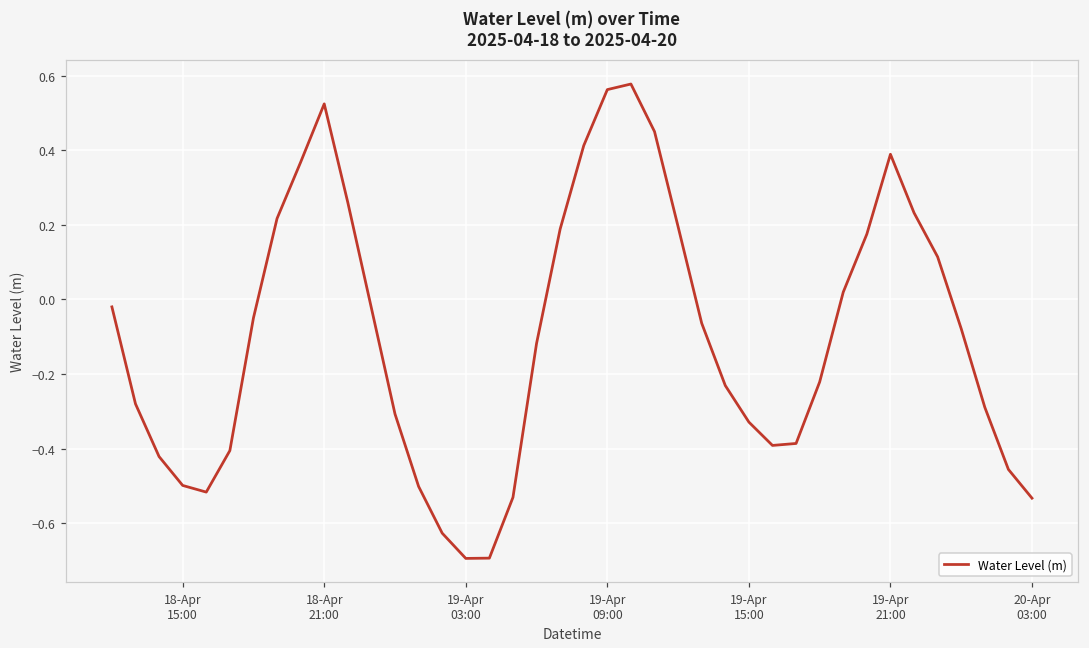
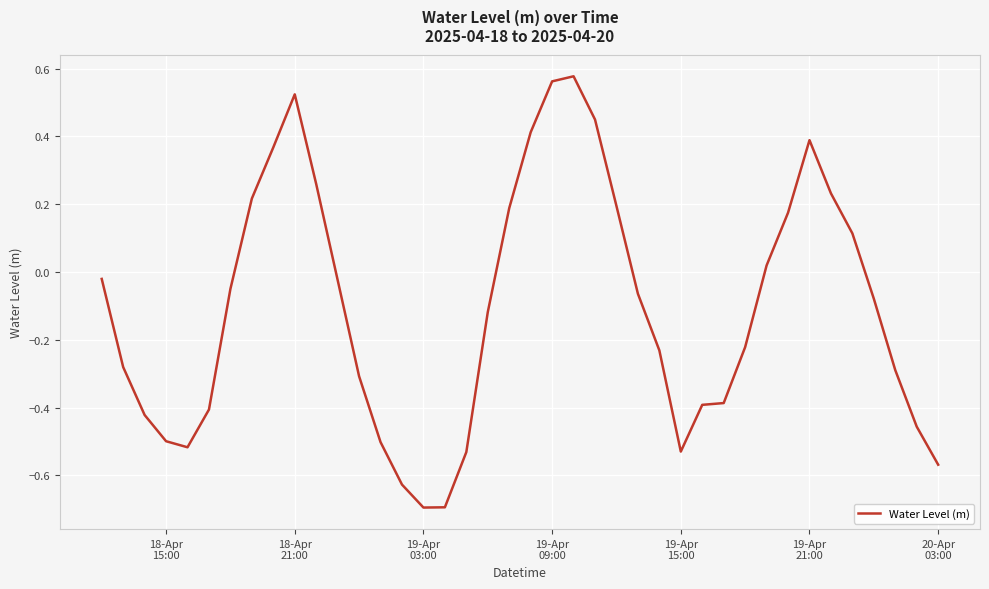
19-Apr 15:00: -0.33 -> -0.53
20-Apr 03:00: -0.53 -> -0.57
